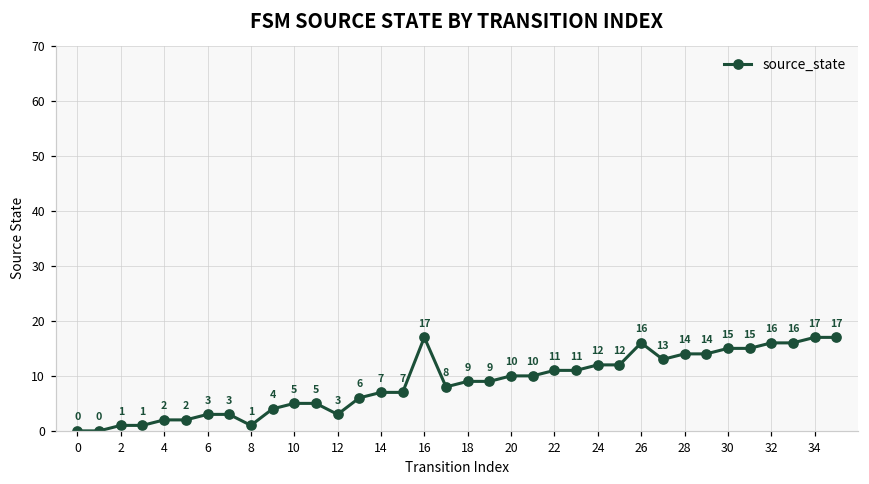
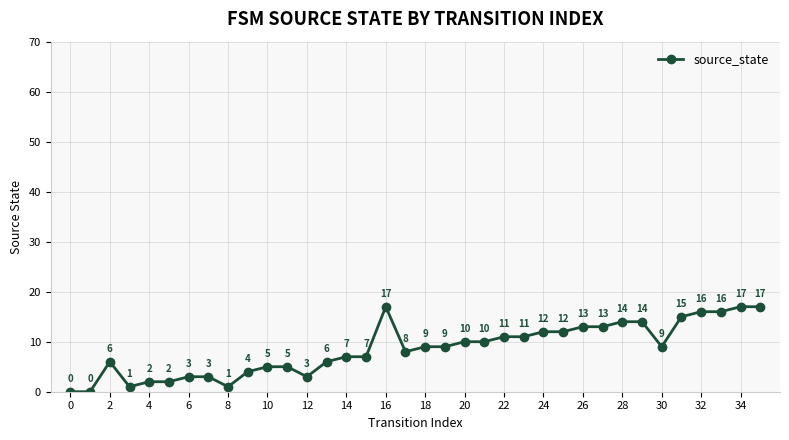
2: 1 -> 6
26: 16 -> 13
30: 15 -> 9
